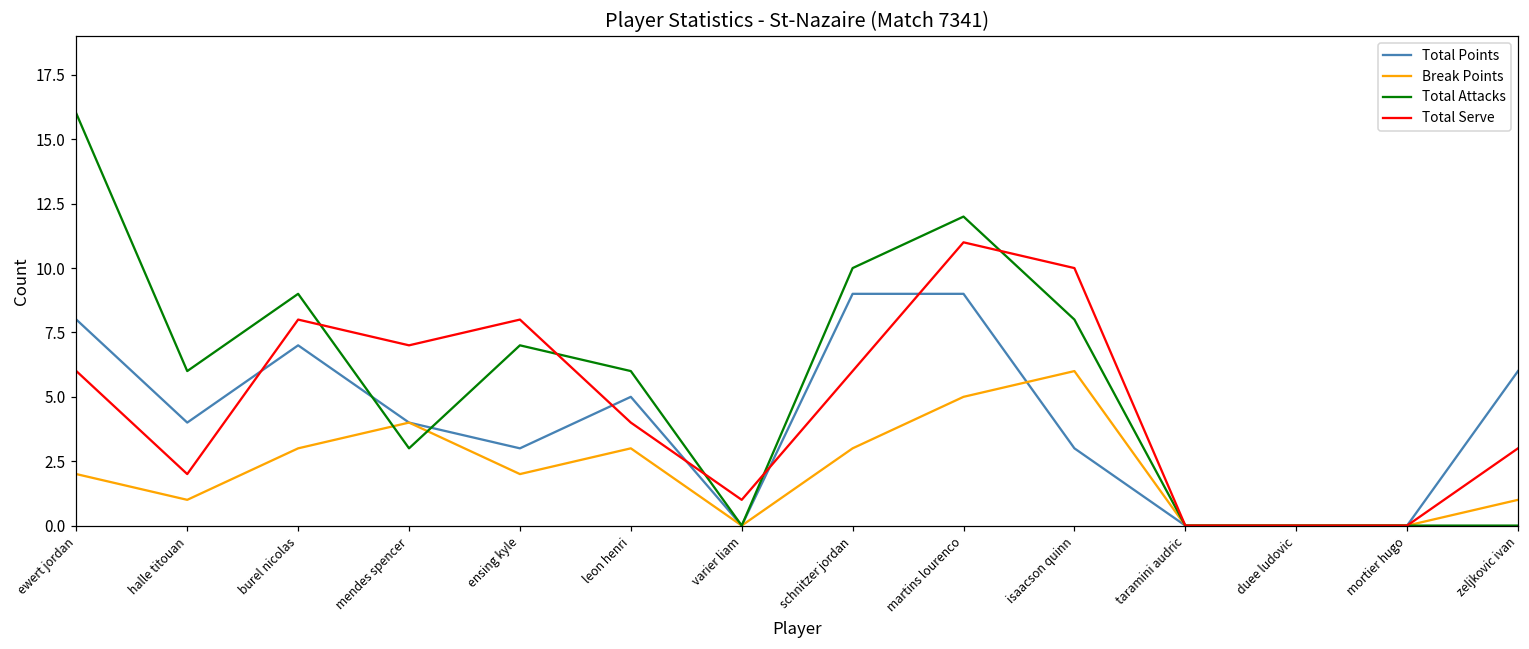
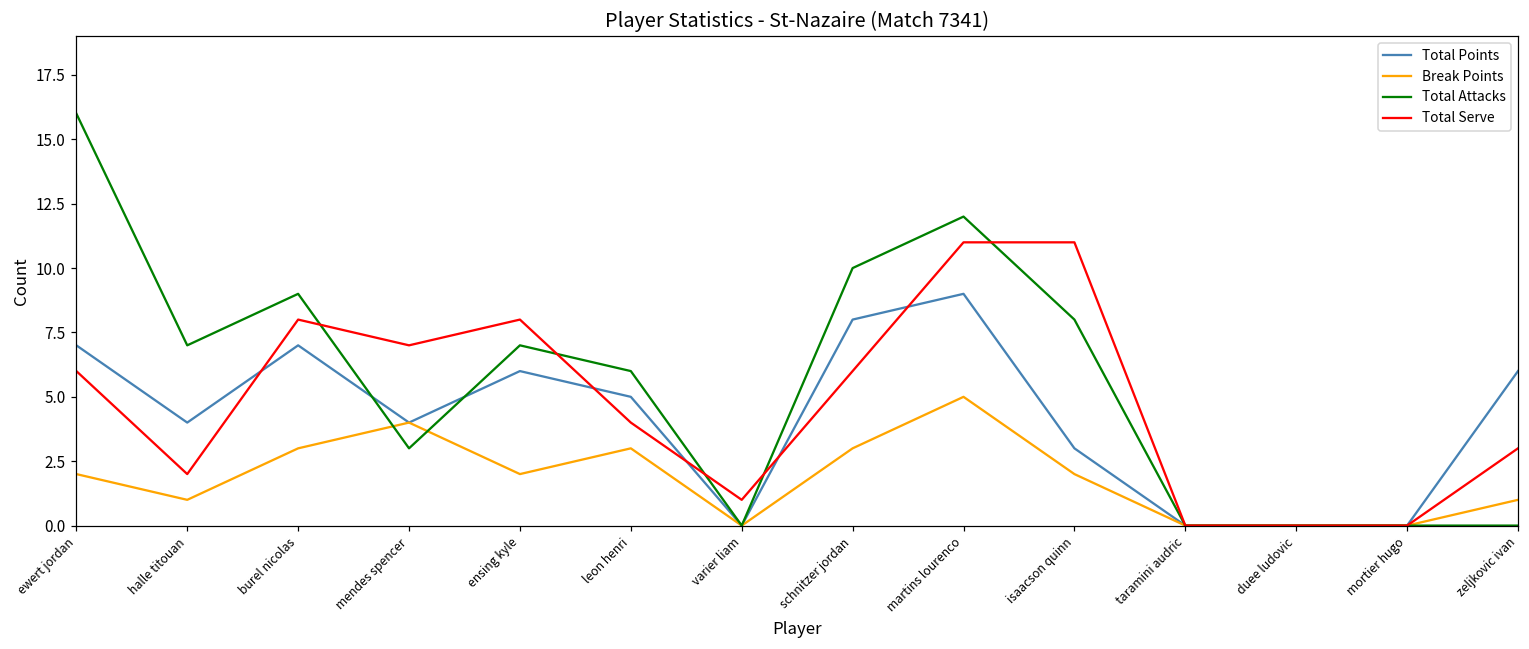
Total Points, ewert jordan: 8 -> 7
Total Attacks, halle titouan: 6 -> 7
Total Points, ensing kyle: 3 -> 6
Total Points, schnitzer jordan: 9 -> 8
Break Points, isaacson quinn: 6 -> 2
Total Serve, isaacson quinn: 10 -> 11
